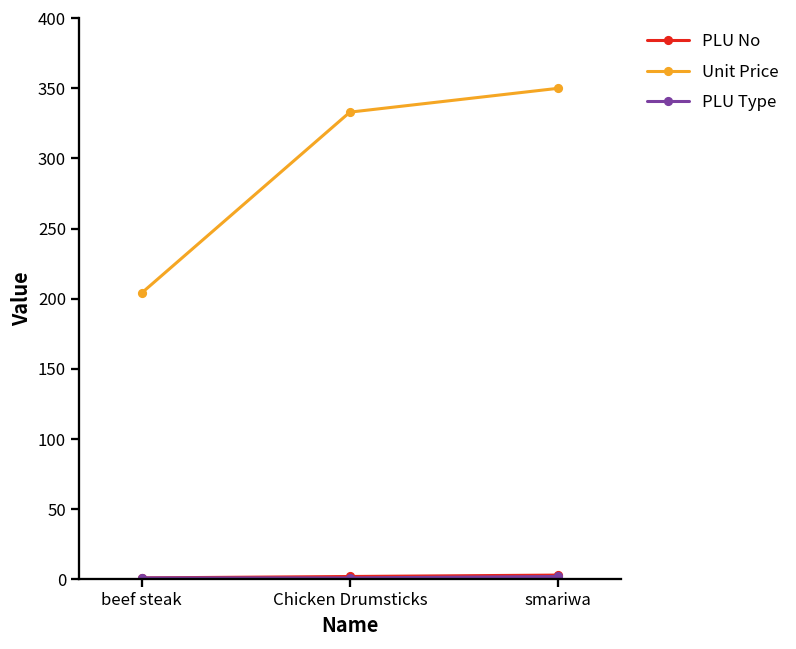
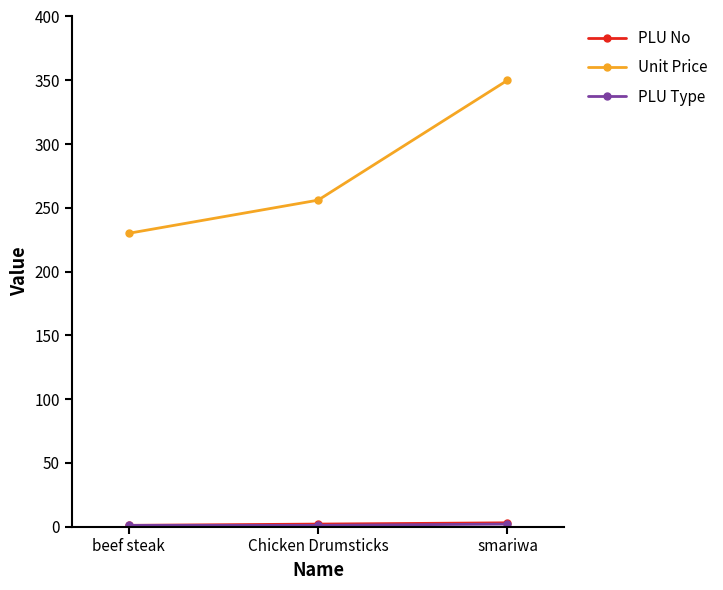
Unit Price, beef steak: 204 -> 230
Unit Price, Chicken Drumsticks: 333 -> 256
